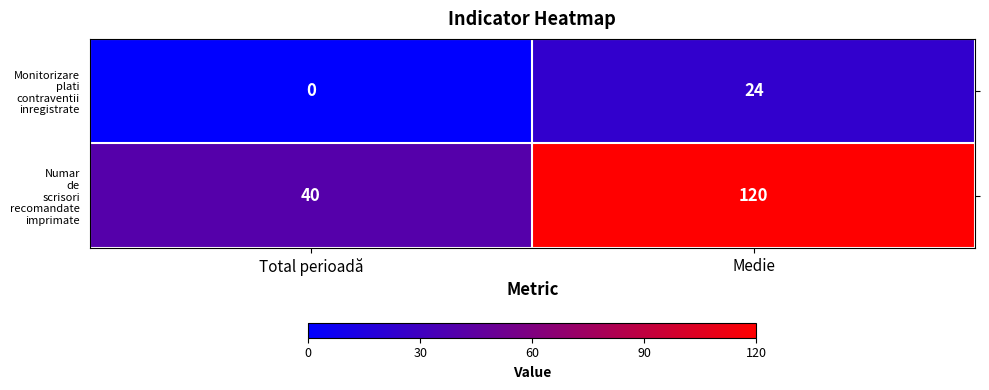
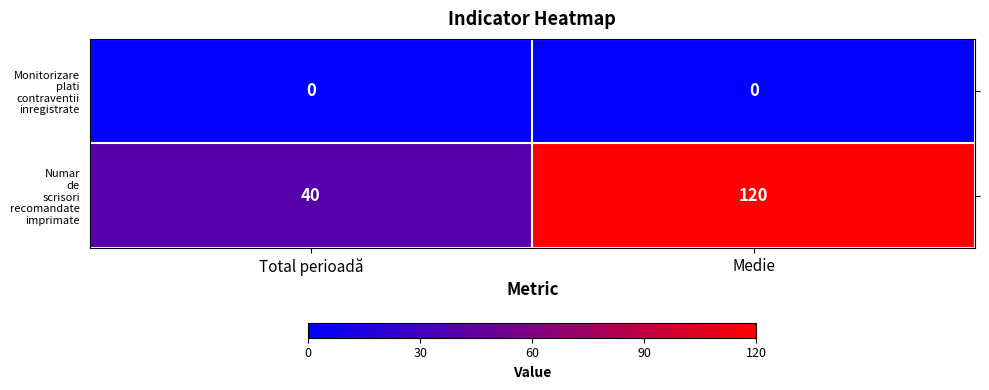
Monitorizare plati contraventii inregistrate, Medie: 24 -> 0
